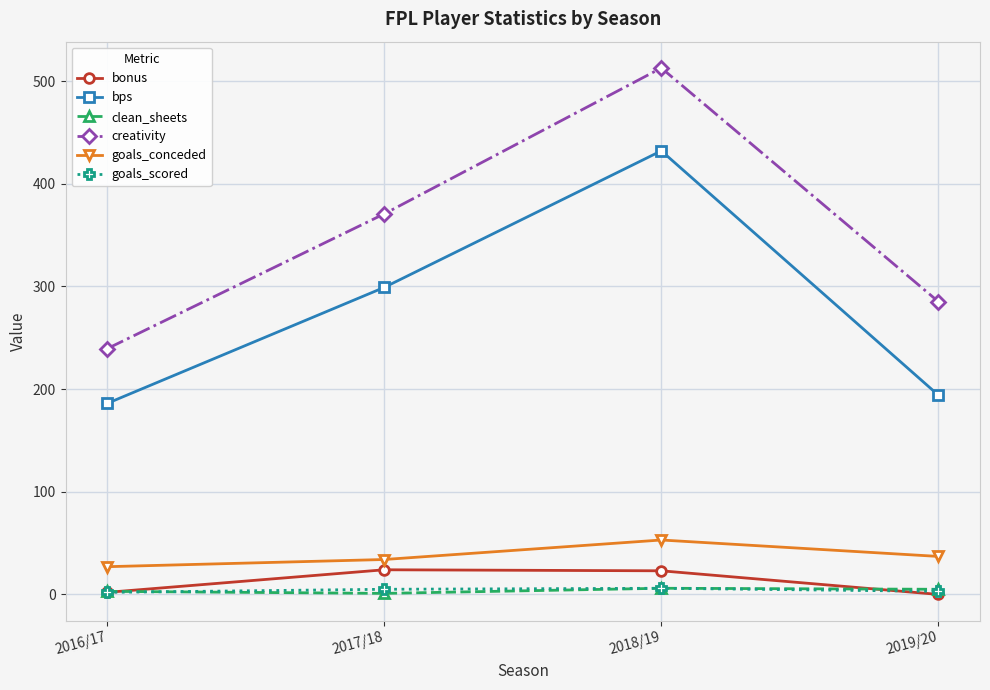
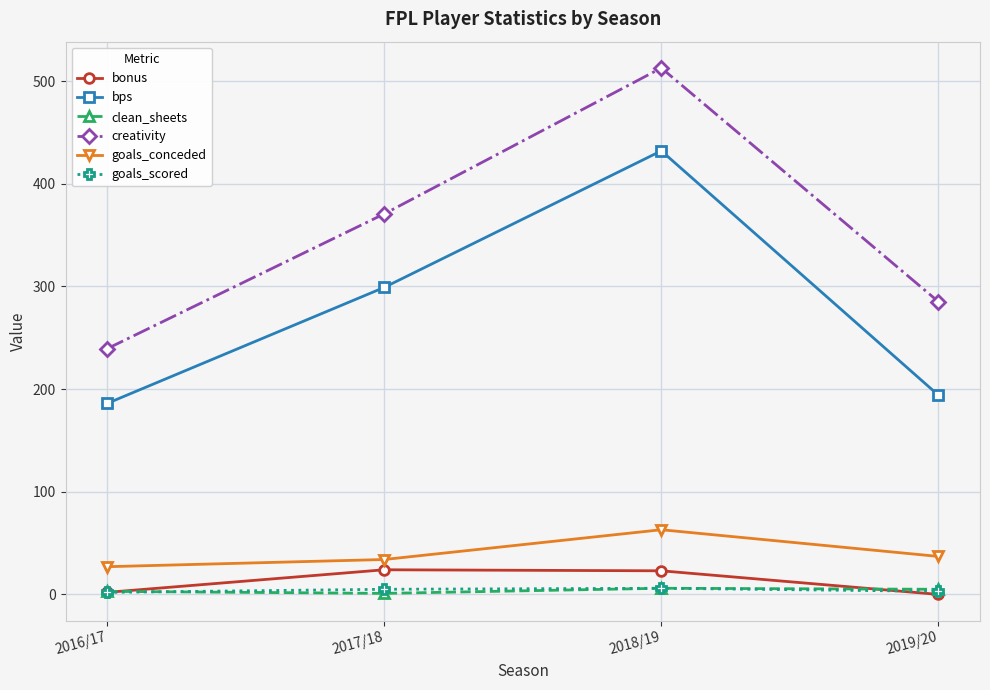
goals_conceded, 2018/19: 53 -> 63
